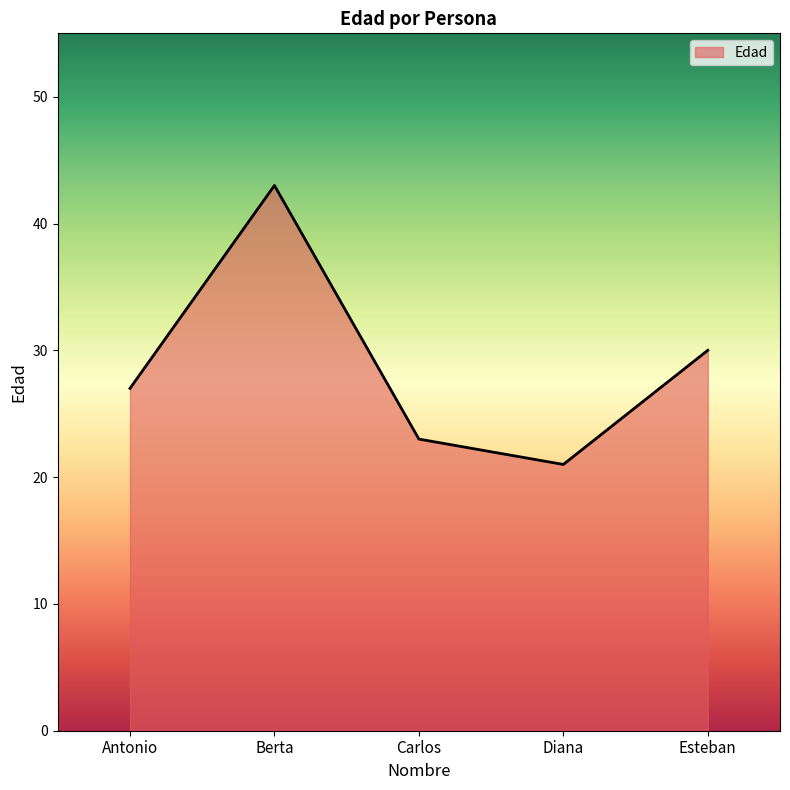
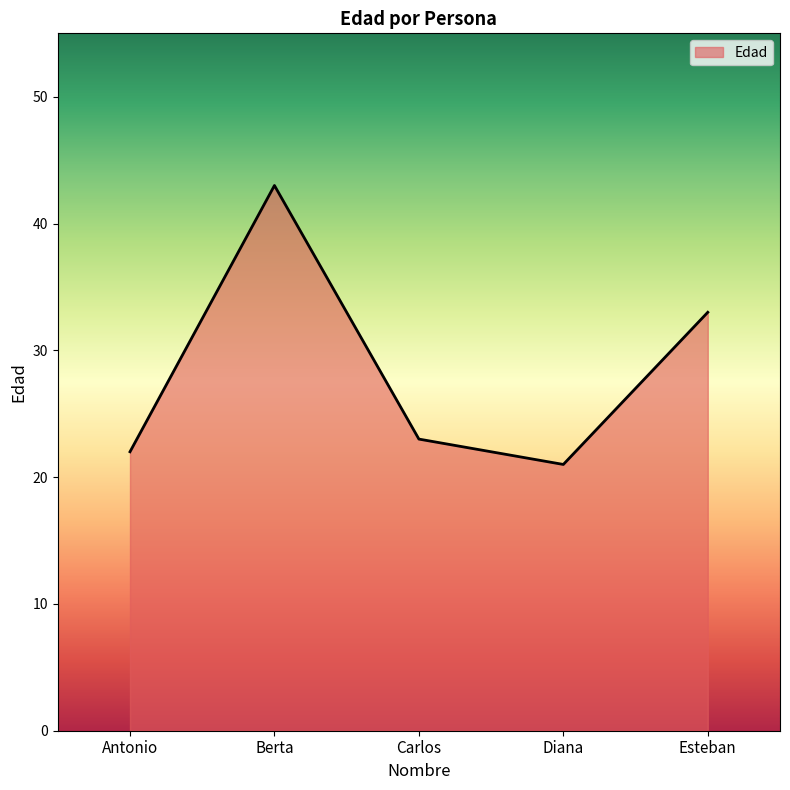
Antonio: 27 -> 22
Esteban: 30 -> 33
